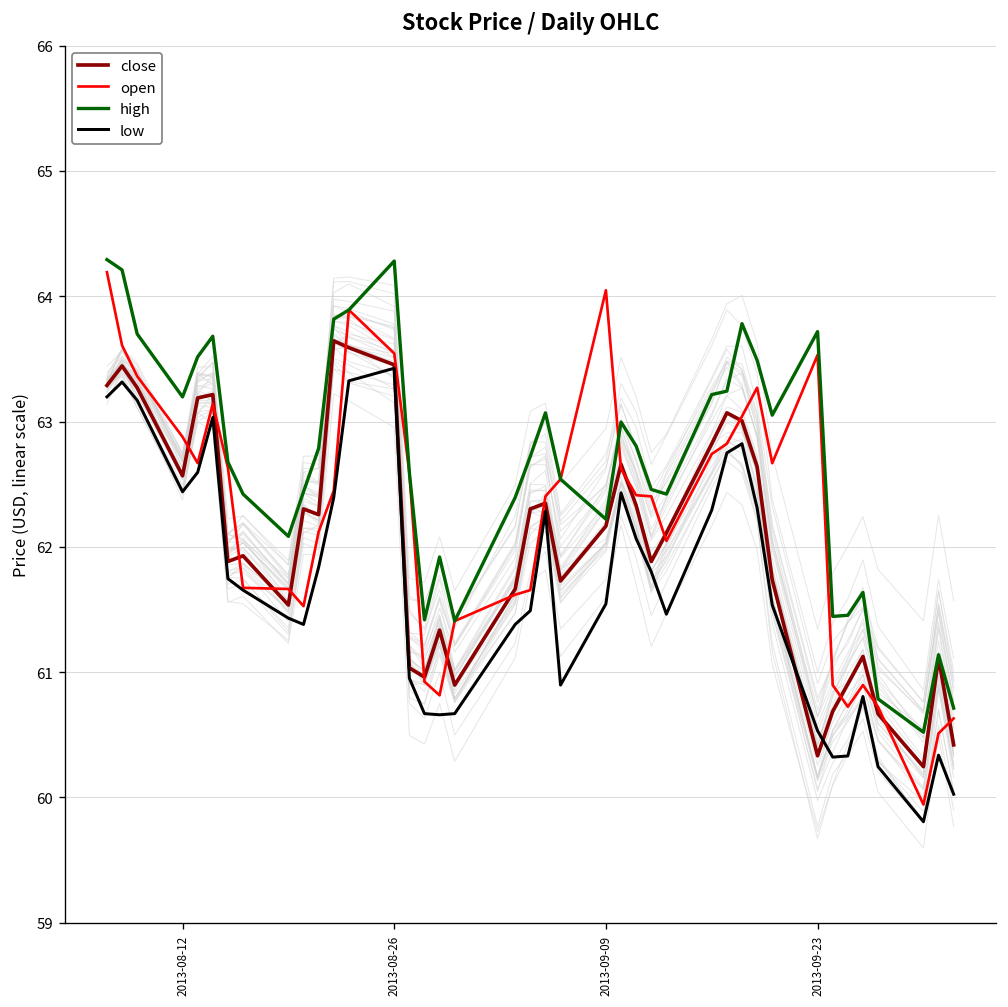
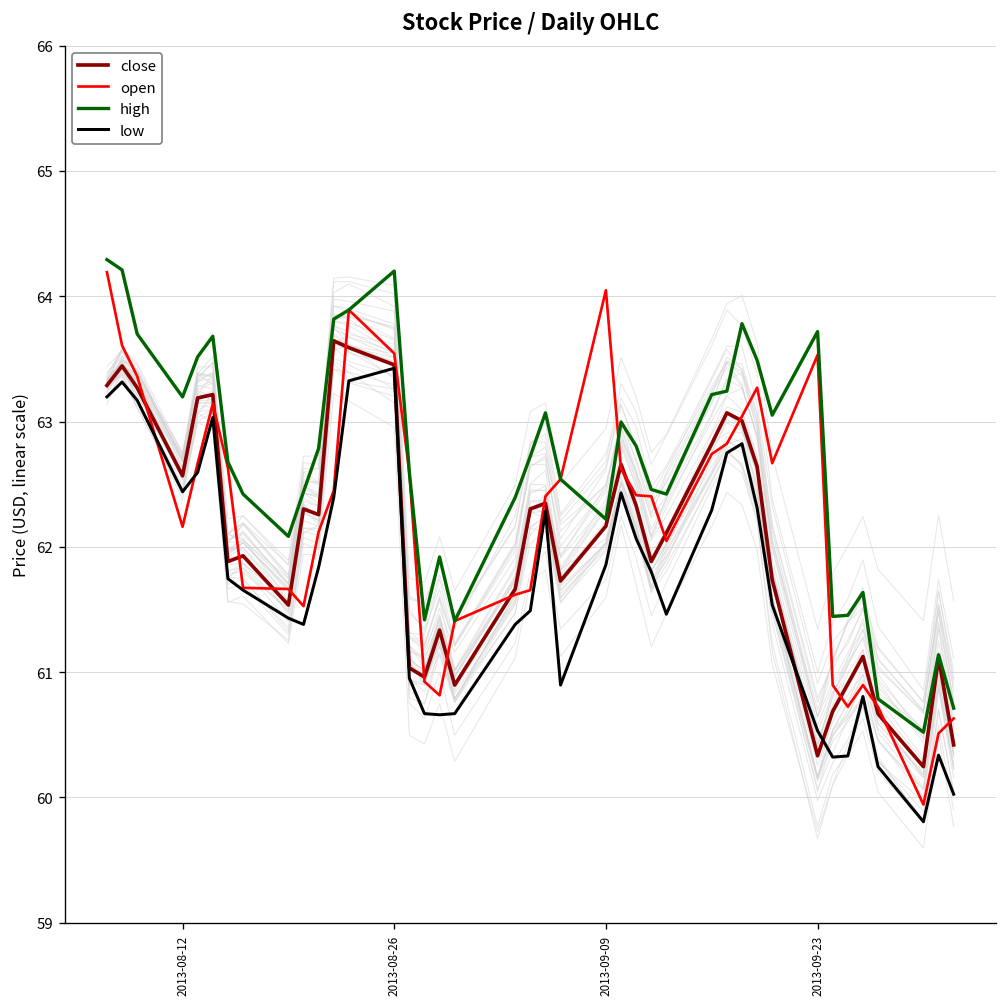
open, 2013-08-12: 62.88 -> 62.16
high, 2013-08-26: 64.28 -> 64.20
low, 2013-09-09: 61.55 -> 61.86
